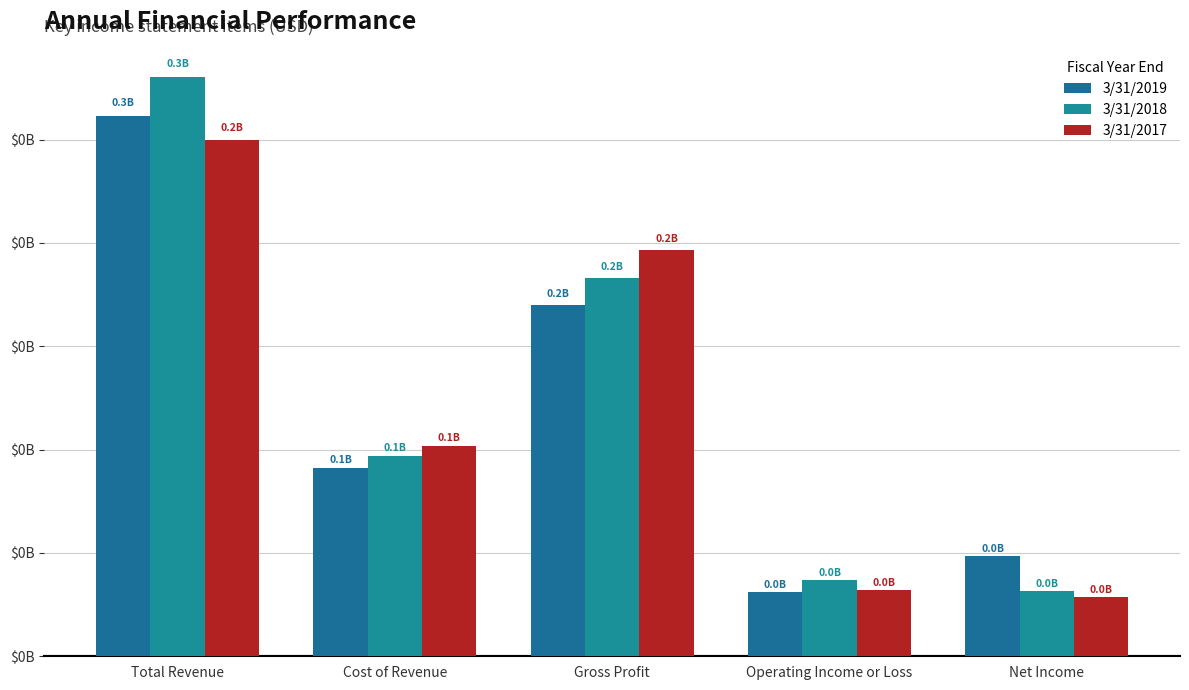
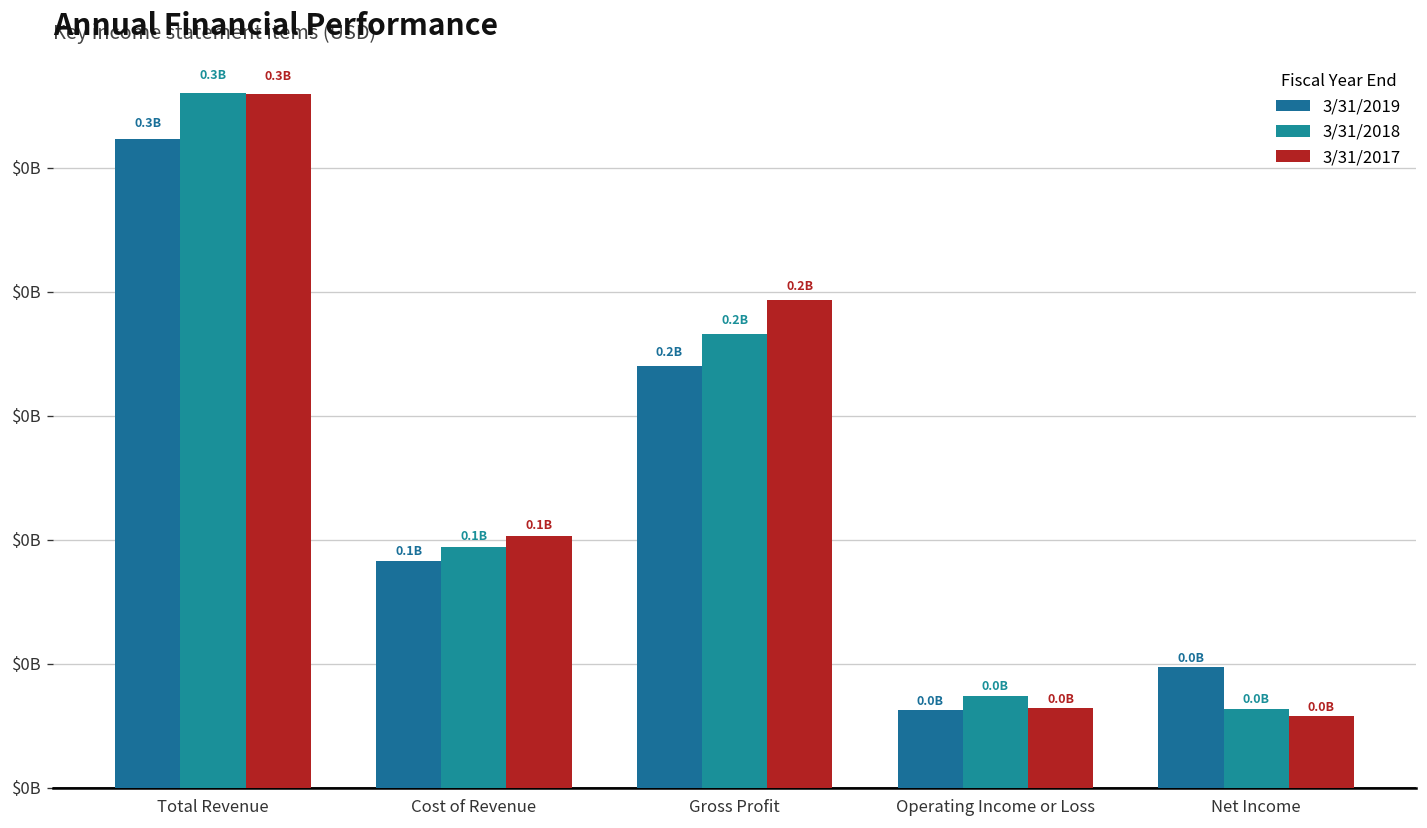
3/31/2017, Total Revenue: 0.2B -> 0.3B
